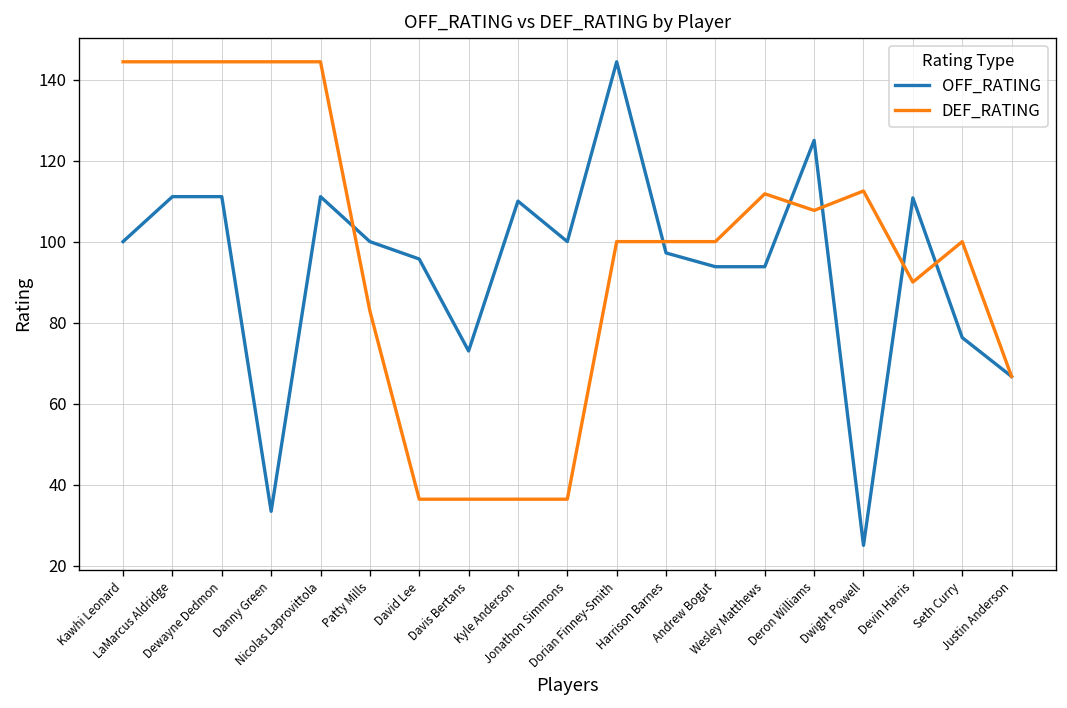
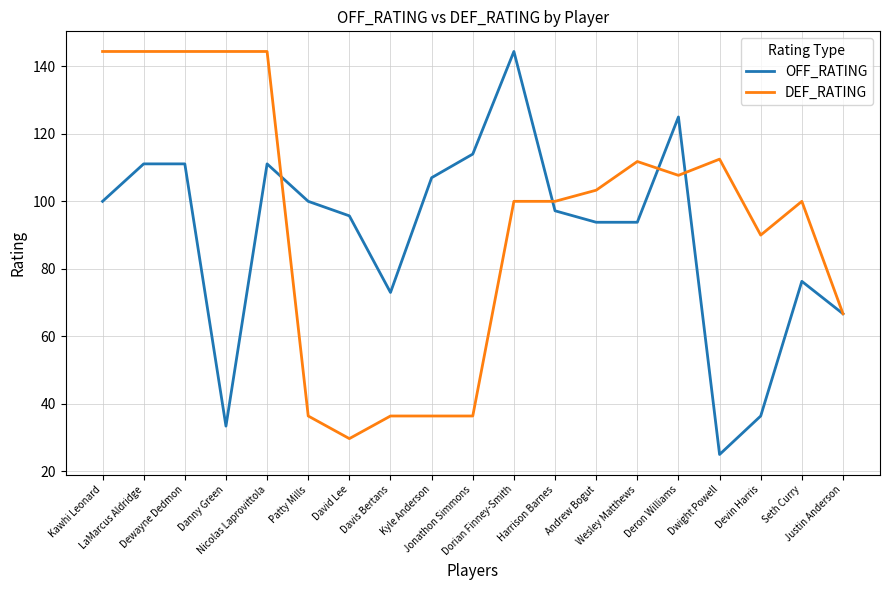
DEF_RATING, Patty Mills: 83 -> 36
DEF_RATING, David Lee: 36 -> 30
OFF_RATING, Kyle Anderson: 110 -> 107
OFF_RATING, Jonathon Simmons: 100 -> 114
DEF_RATING, Andrew Bogut: 100 -> 103
OFF_RATING, Devin Harris: 111 -> 36
